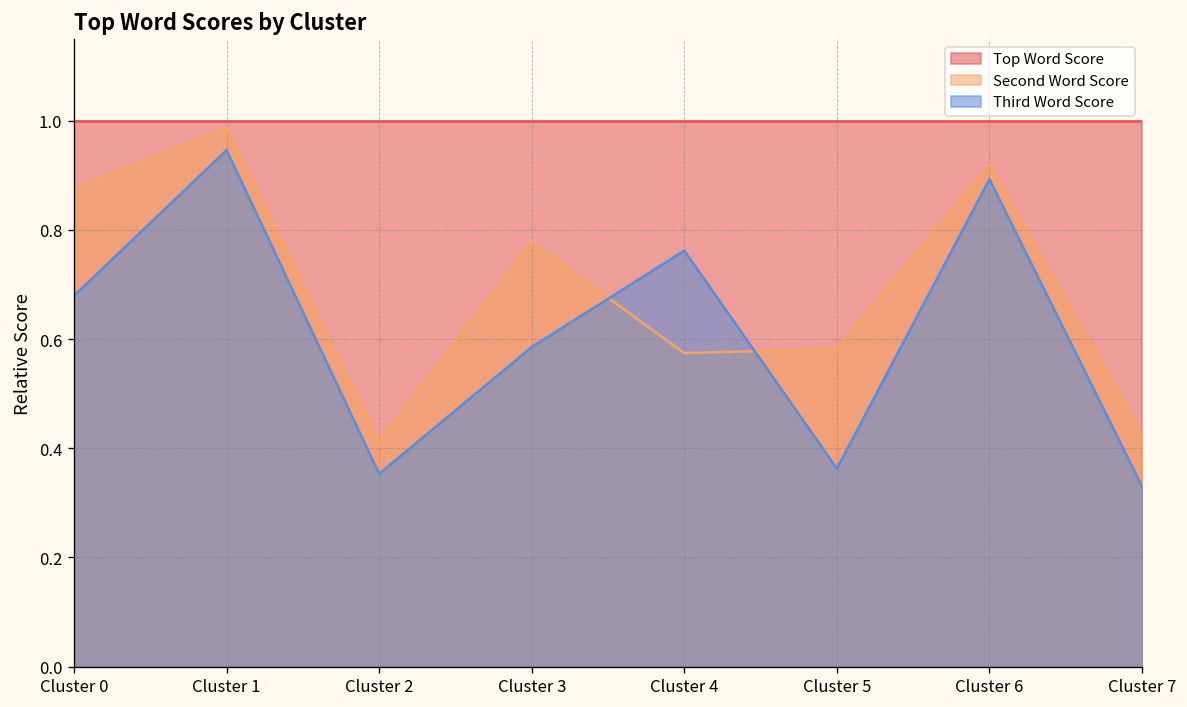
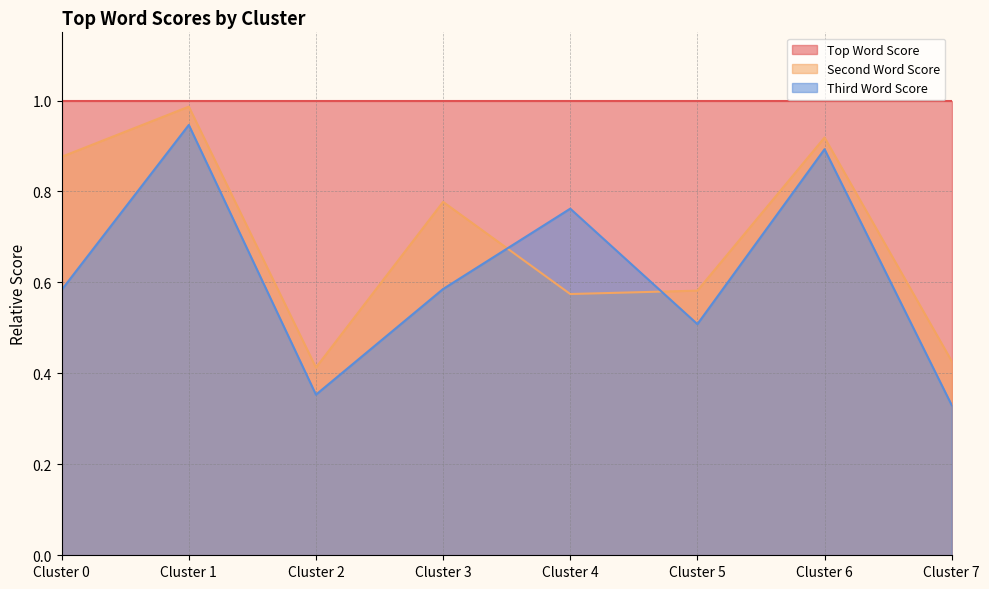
Third Word Score, Cluster 0: 0.68 -> 0.58
Third Word Score, Cluster 5: 0.36 -> 0.51
